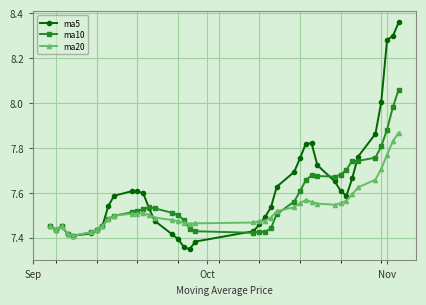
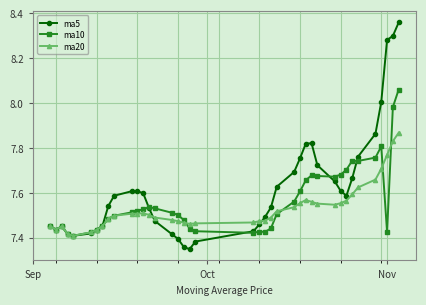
ma10, Nov: 7.88 -> 7.42
